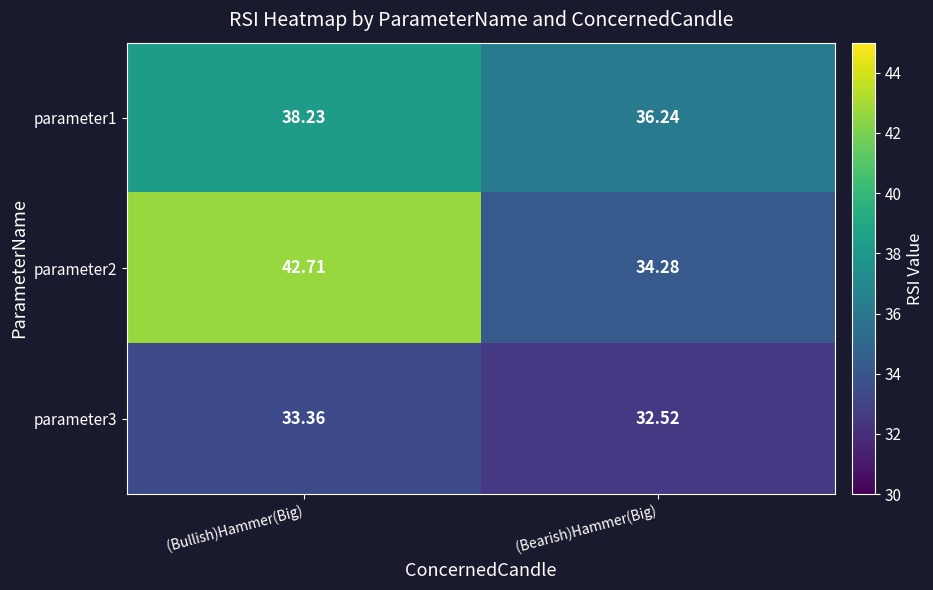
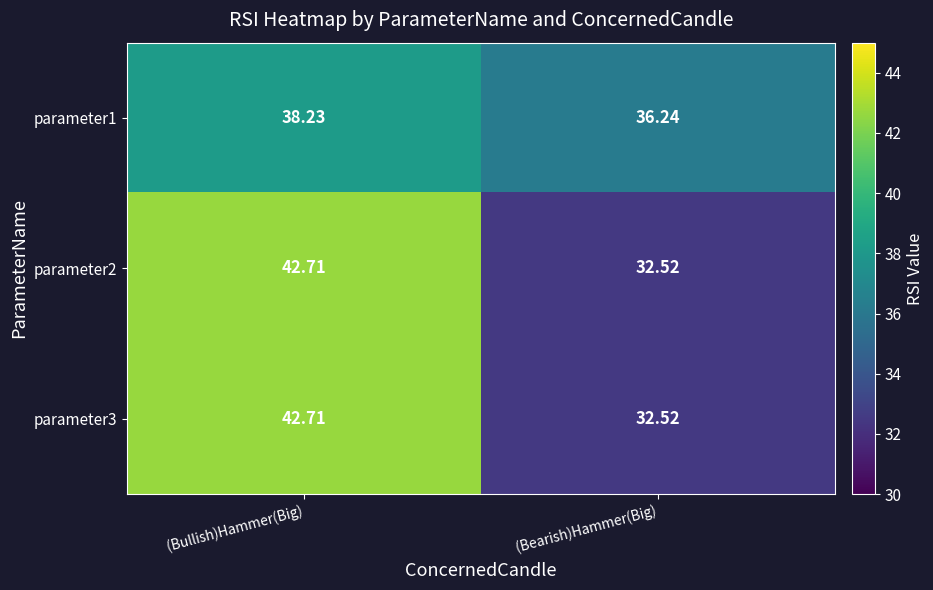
parameter2, (Bearish)Hammer(Big): 34.28 -> 32.52
parameter3, (Bullish)Hammer(Big): 33.36 -> 42.71
